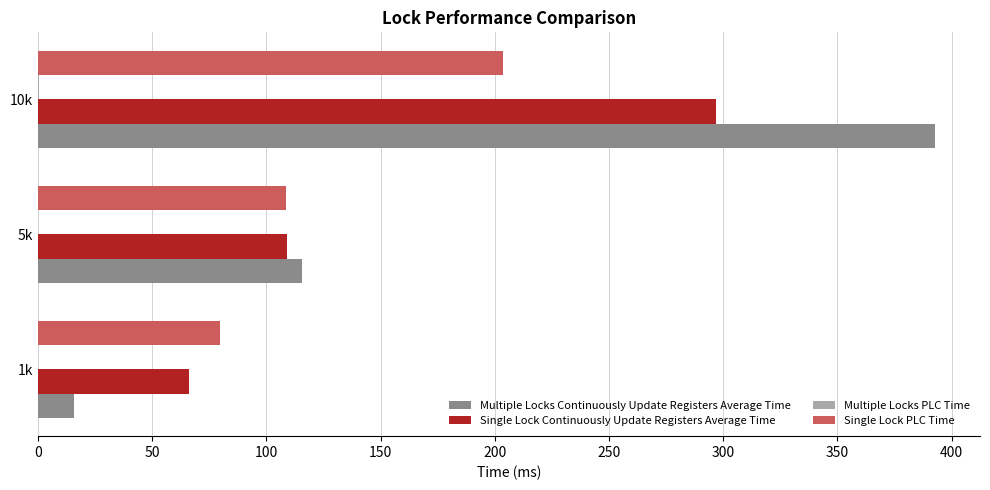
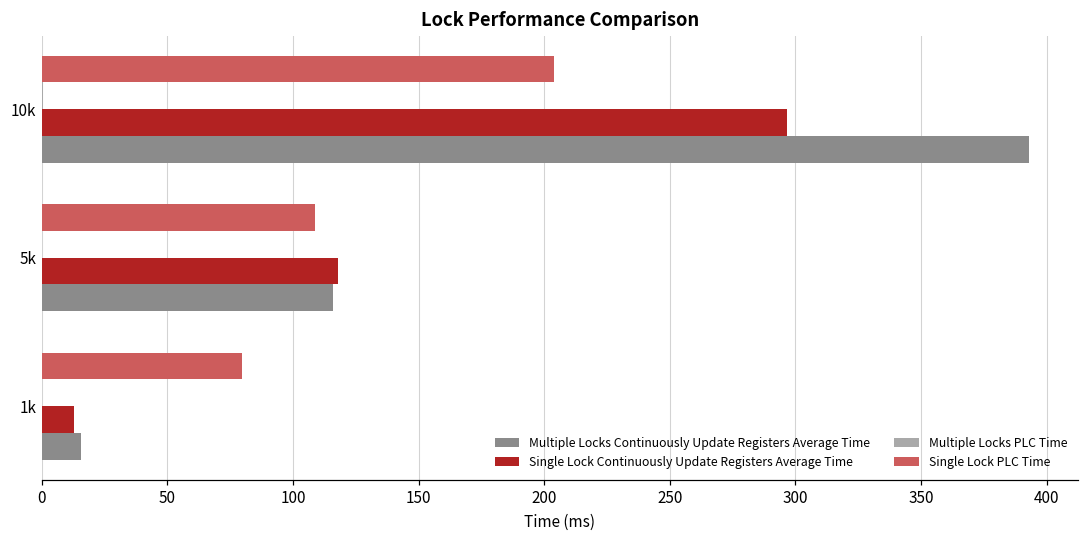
Single Lock Continuously Update Registers Average Time, 5k: 109 -> 118
Single Lock Continuously Update Registers Average Time, 1k: 66 -> 13
